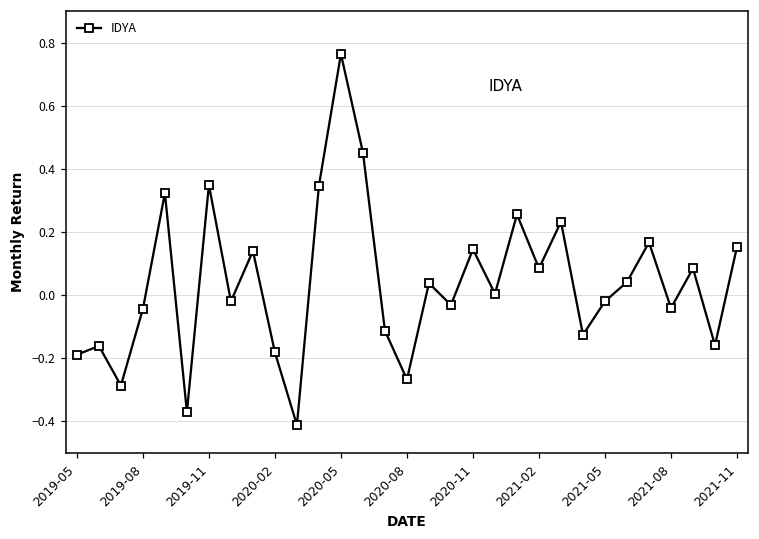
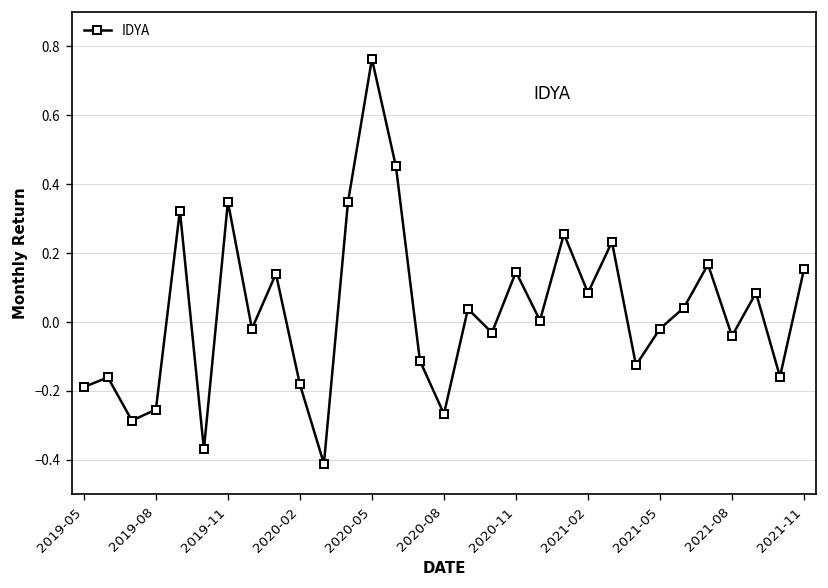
2019-08: -0.04 -> -0.25
